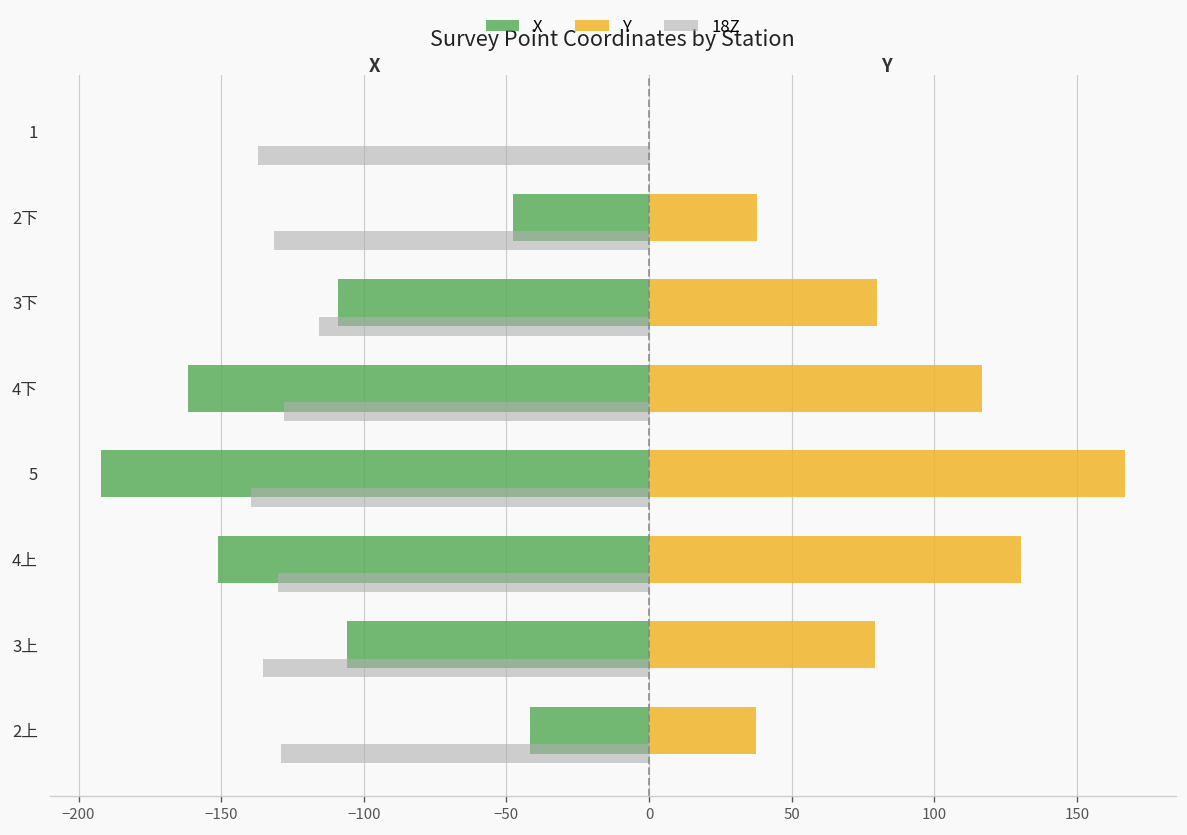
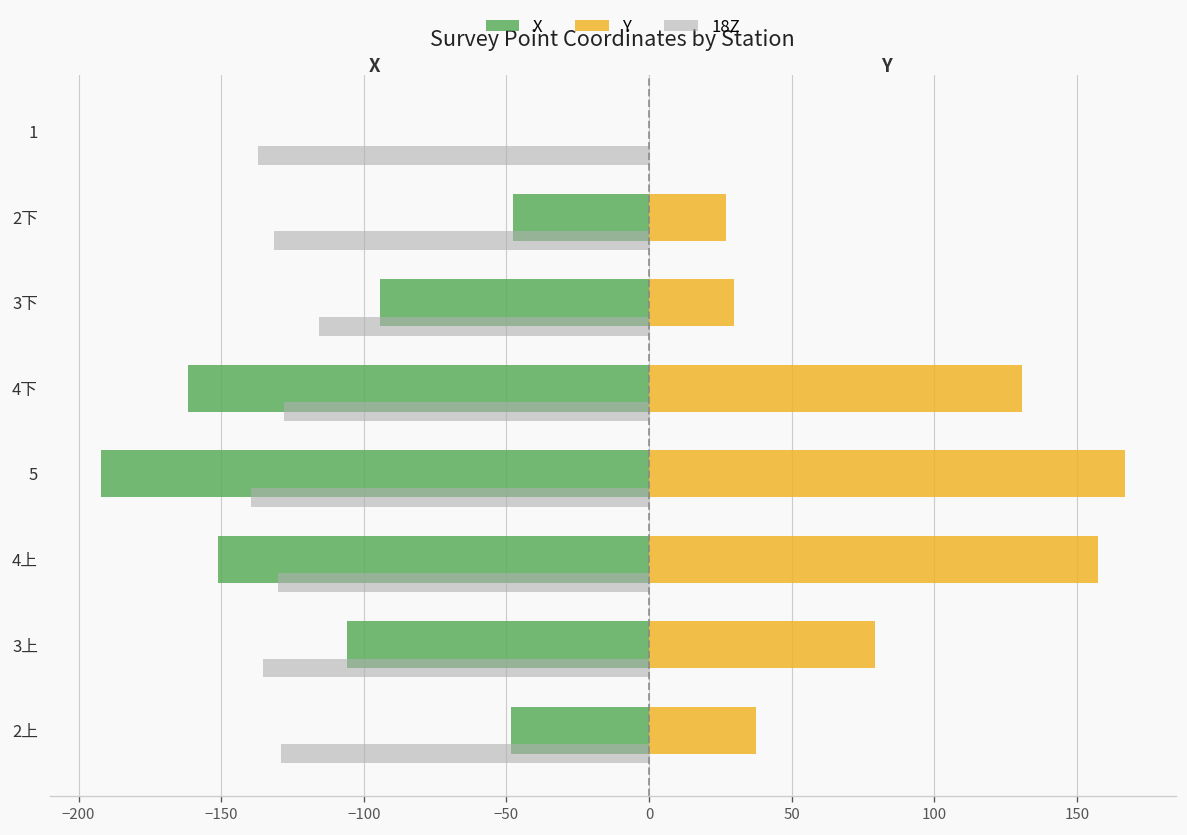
Y, 2下: 38 -> 27
X, 3下: -109 -> -94
Y, 3下: 80 -> 30
Y, 4下: 117 -> 131
Y, 4上: 130 -> 157
X, 2上: -42 -> -48
